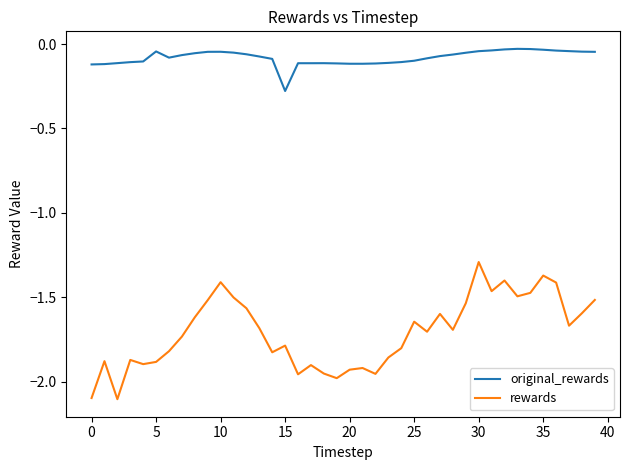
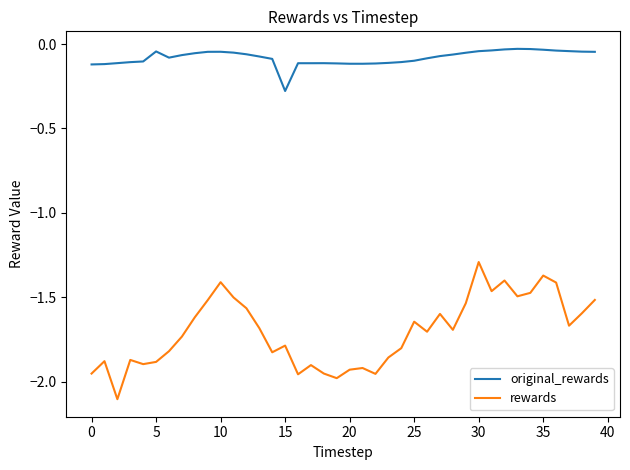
rewards, 0: -2.10 -> -1.95
